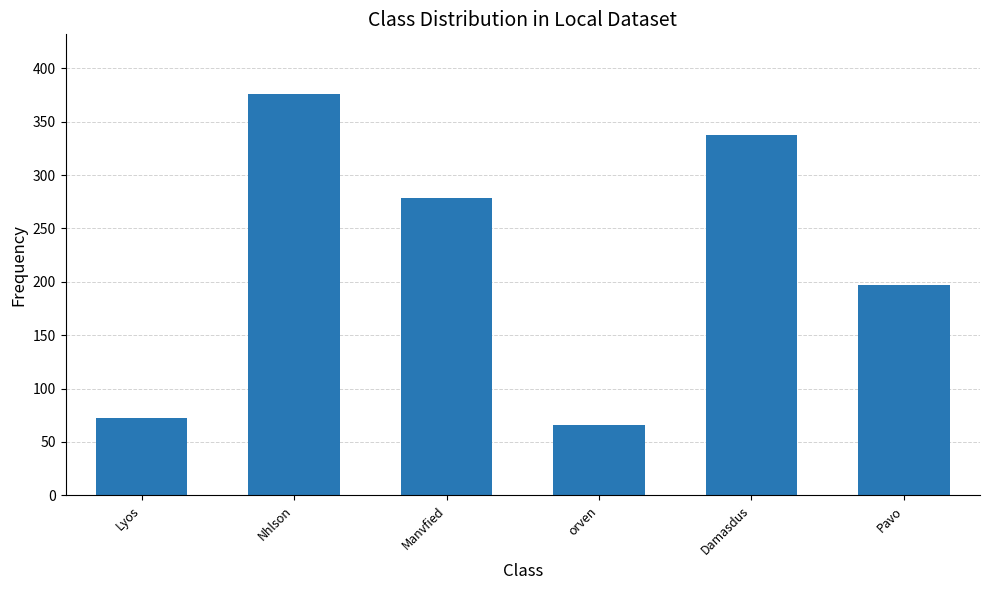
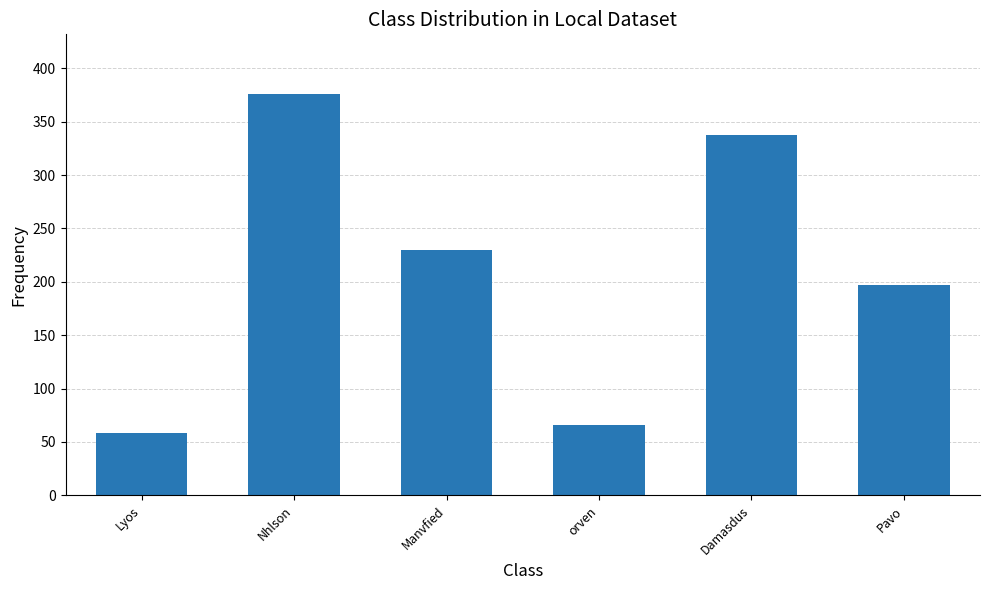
Lyos: 72 -> 58
Manvfied: 279 -> 230
